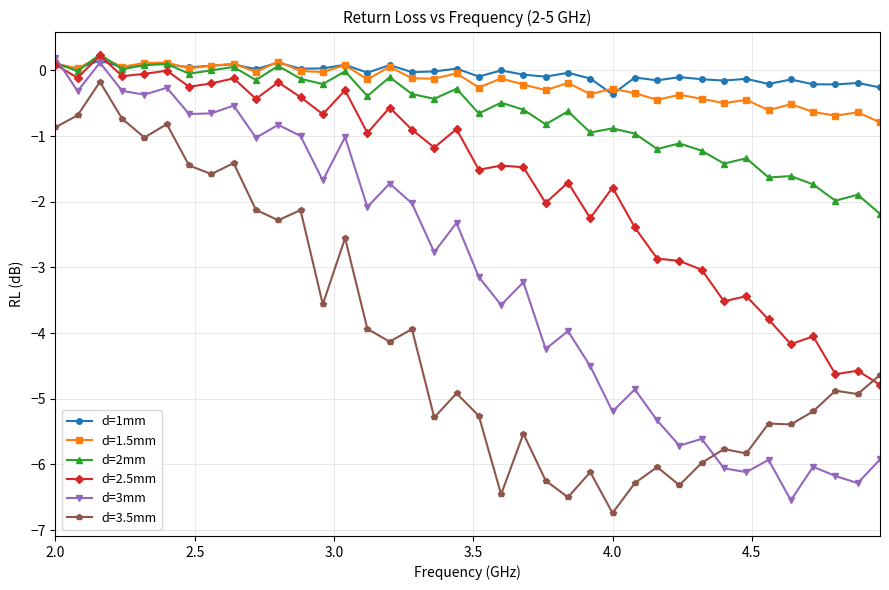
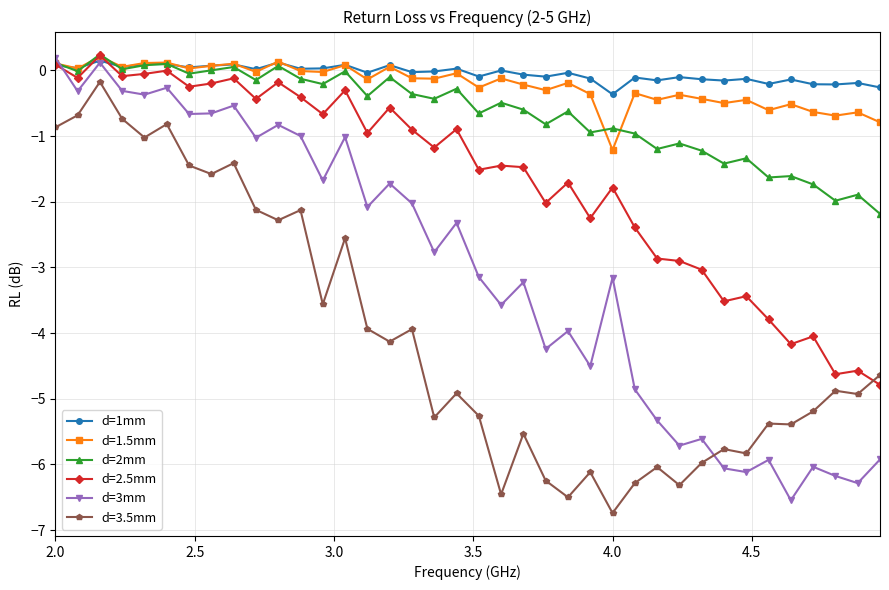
d=1.5mm, 4.0: -0.3 -> -1.2
d=3mm, 4.0: -5.2 -> -3.2
